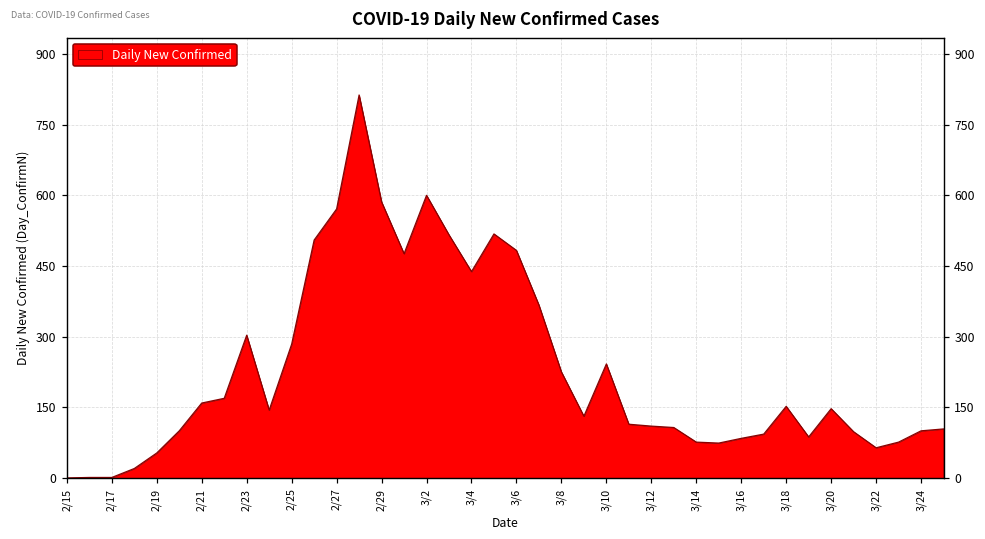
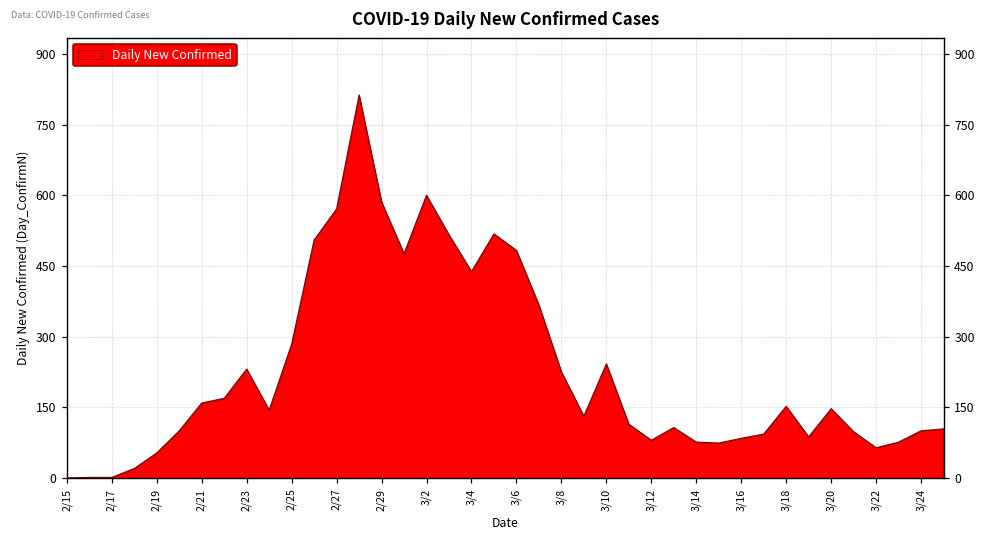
2/23: 300 -> 230
3/12: 110 -> 80
